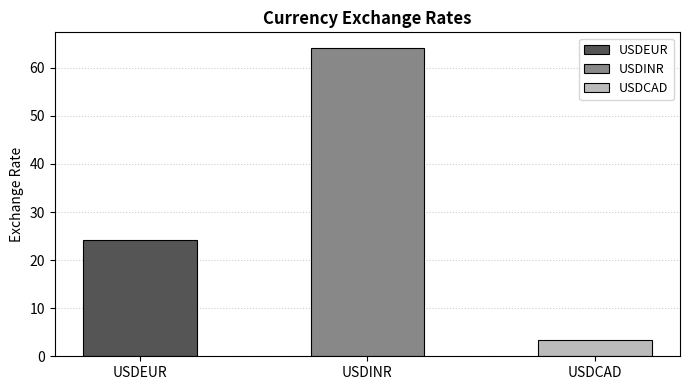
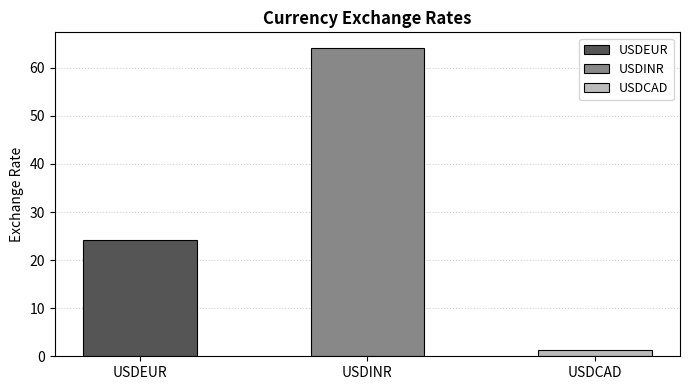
USDCAD: 3 -> 1
